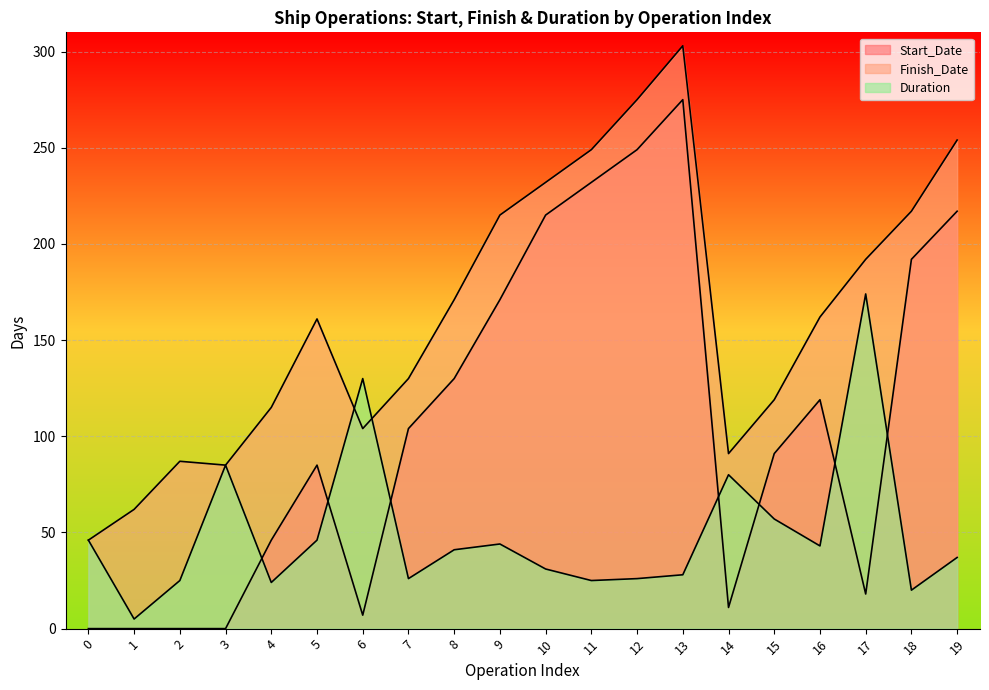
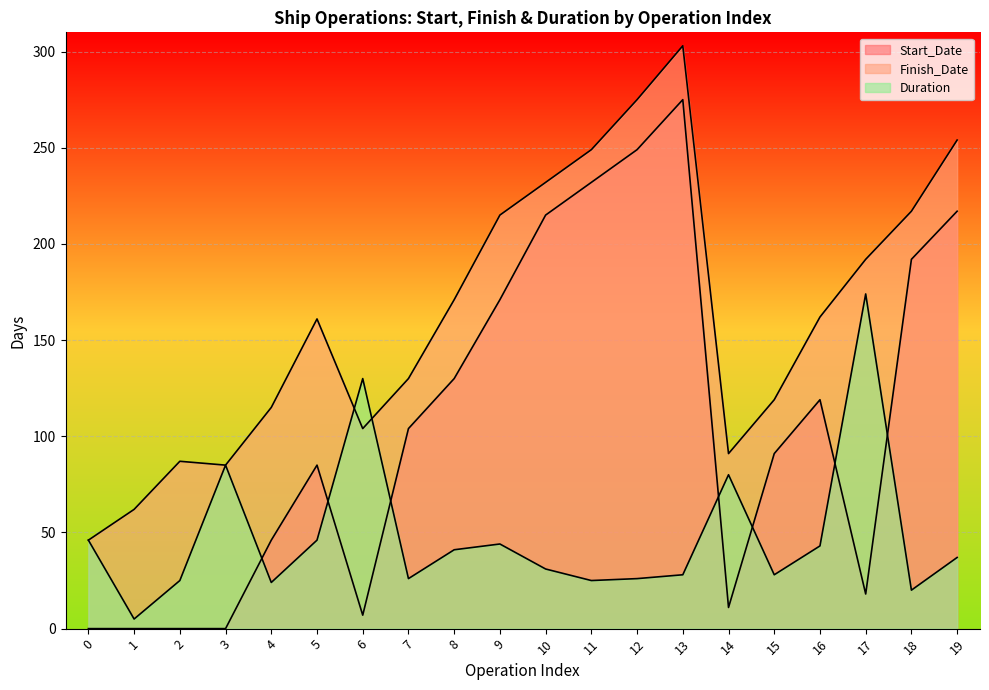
Duration, 15: 57 -> 28
